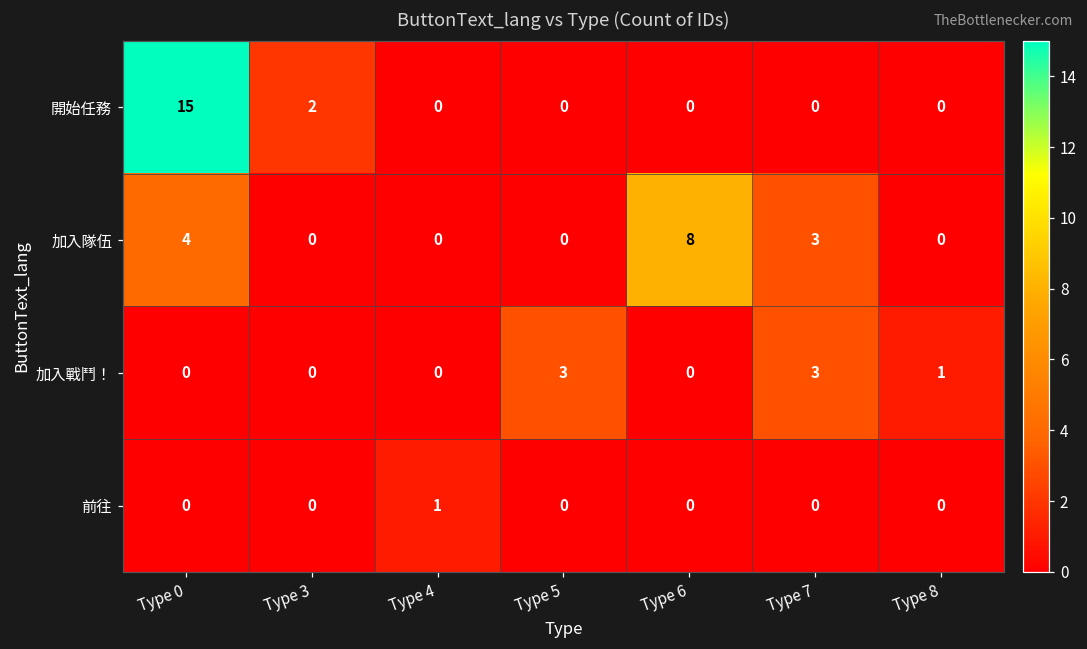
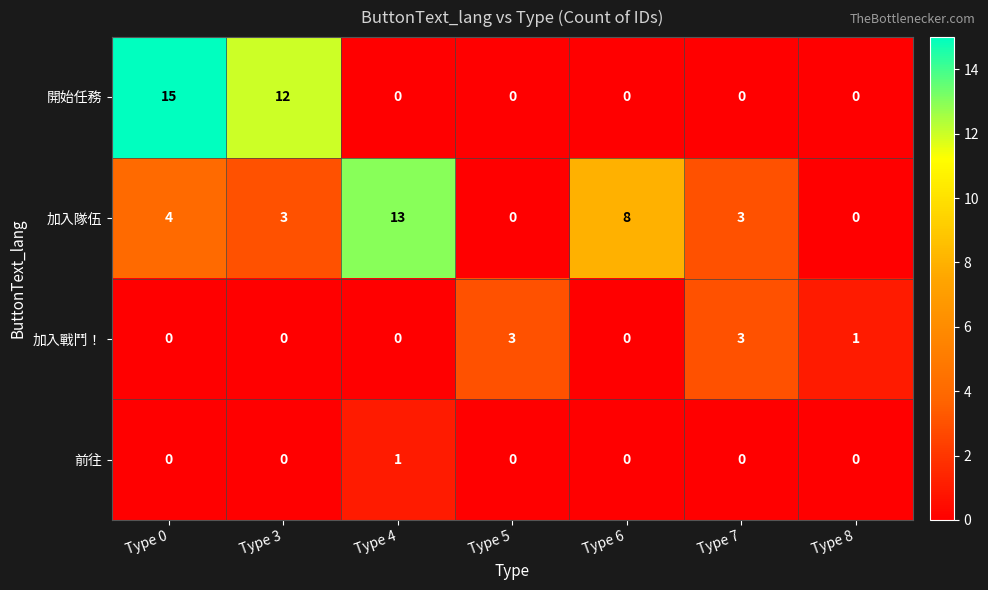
開始任務, Type 3: 2 -> 12
加入隊伍, Type 3: 0 -> 3
加入隊伍, Type 4: 0 -> 13
